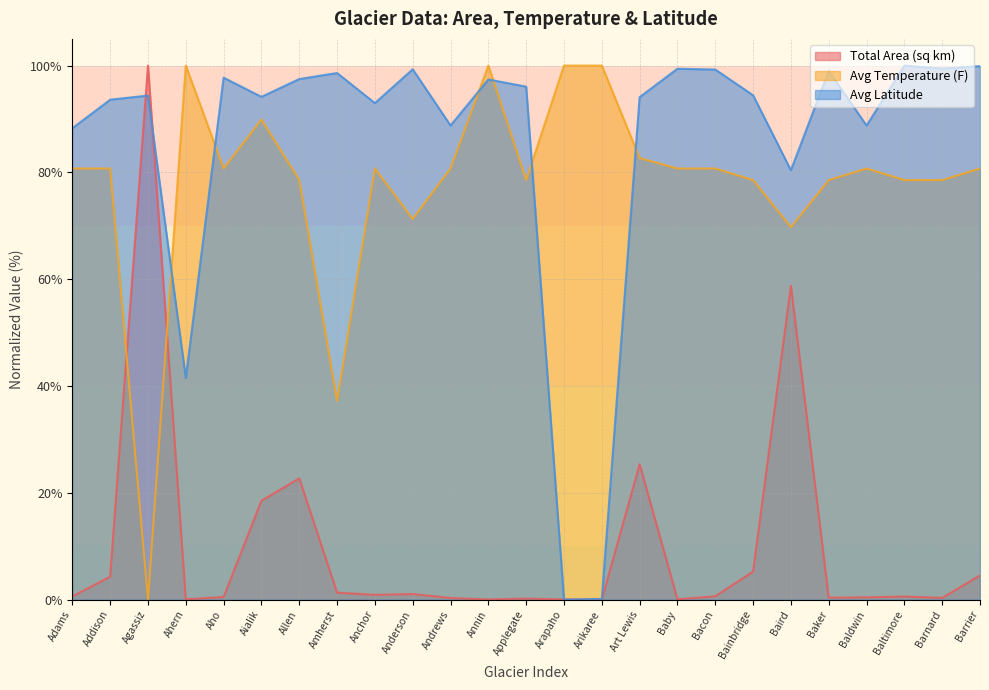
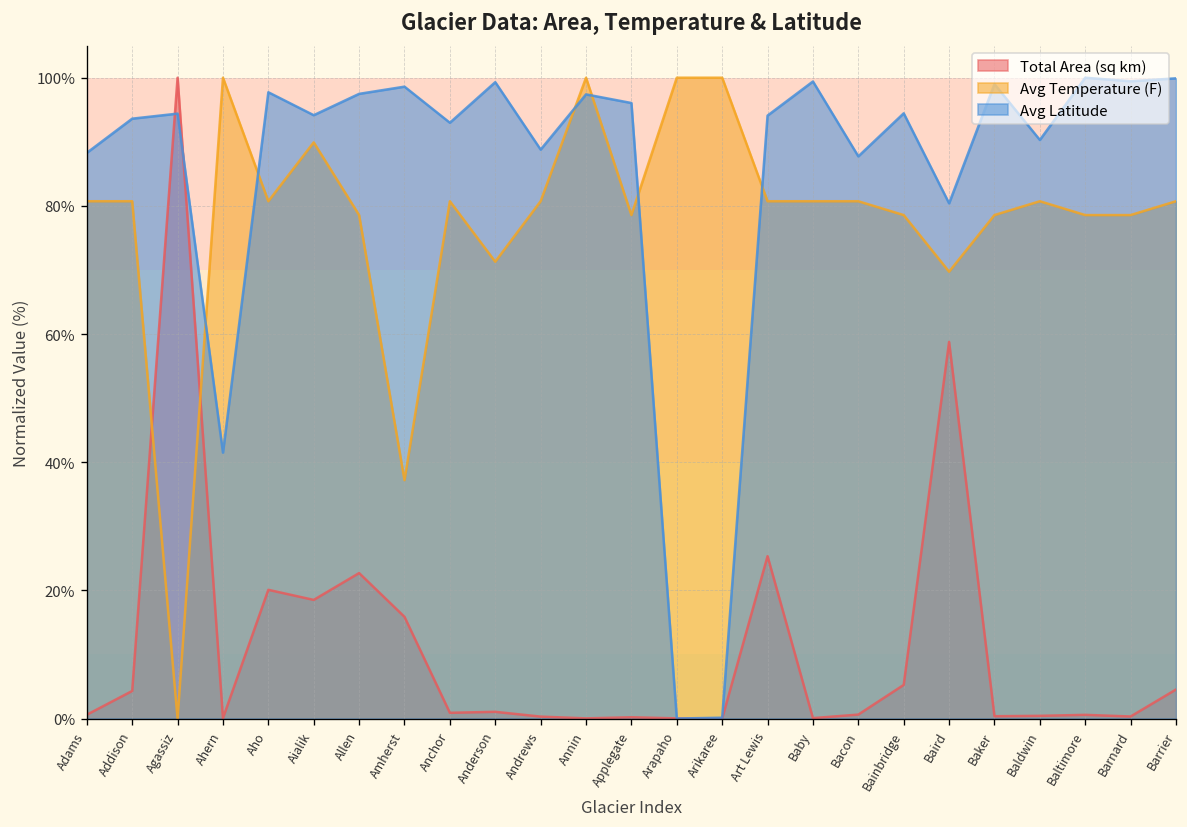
Total Area (sq km), Aho: 0% -> 20%
Total Area (sq km), Amherst: 1% -> 16%
Avg Temperature (F), Art Lewis: 83% -> 81%
Avg Latitude, Bacon: 99% -> 88%
Avg Latitude, Baldwin: 89% -> 90%
